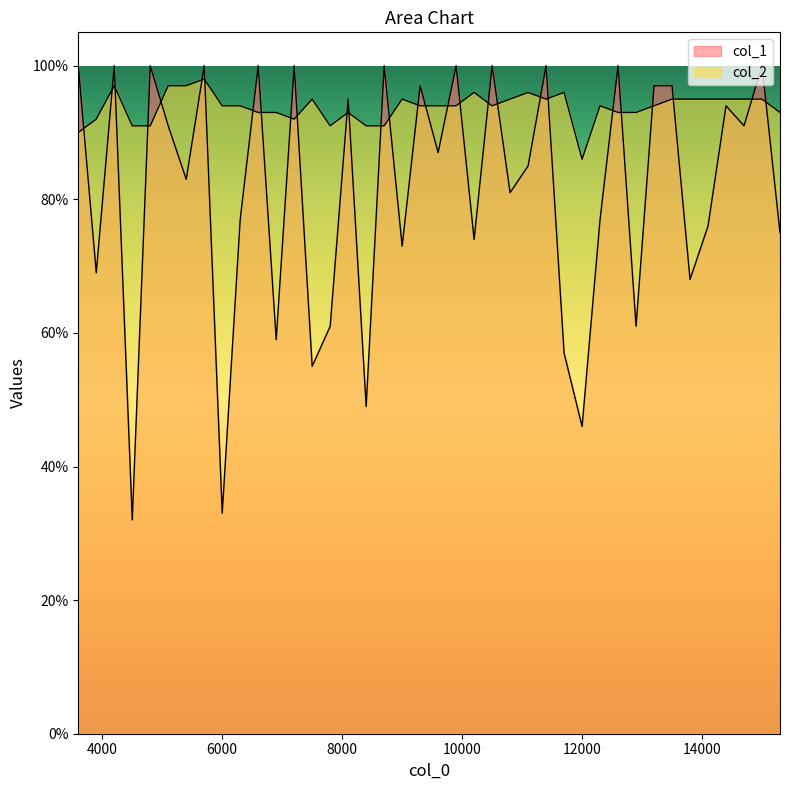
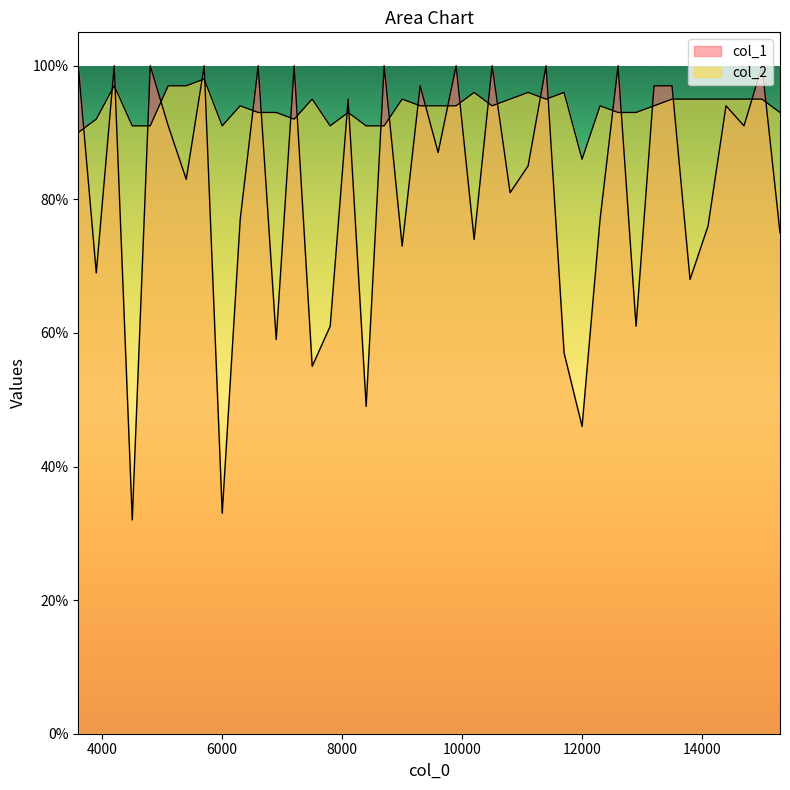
col_2, 6000: 94% -> 91%
